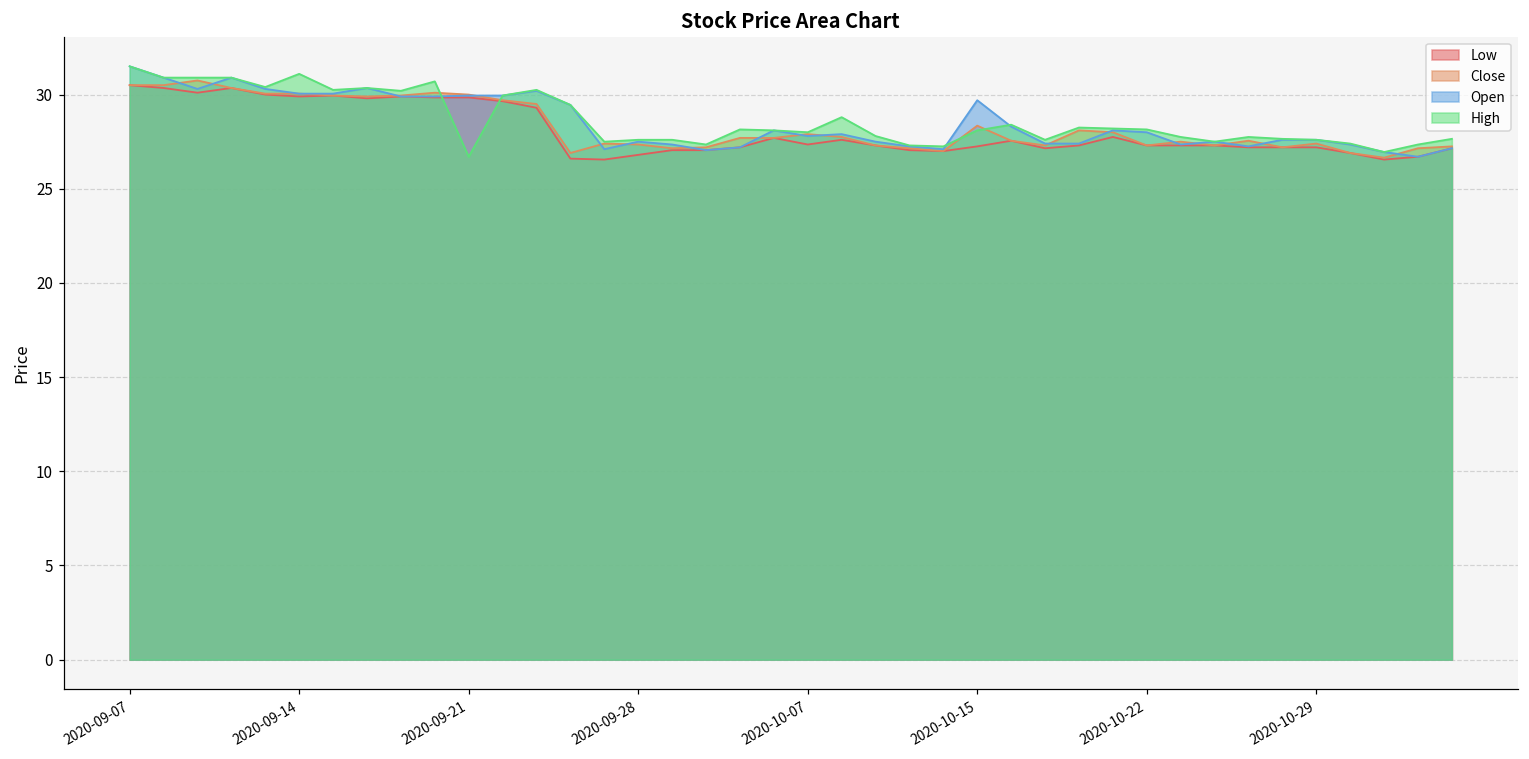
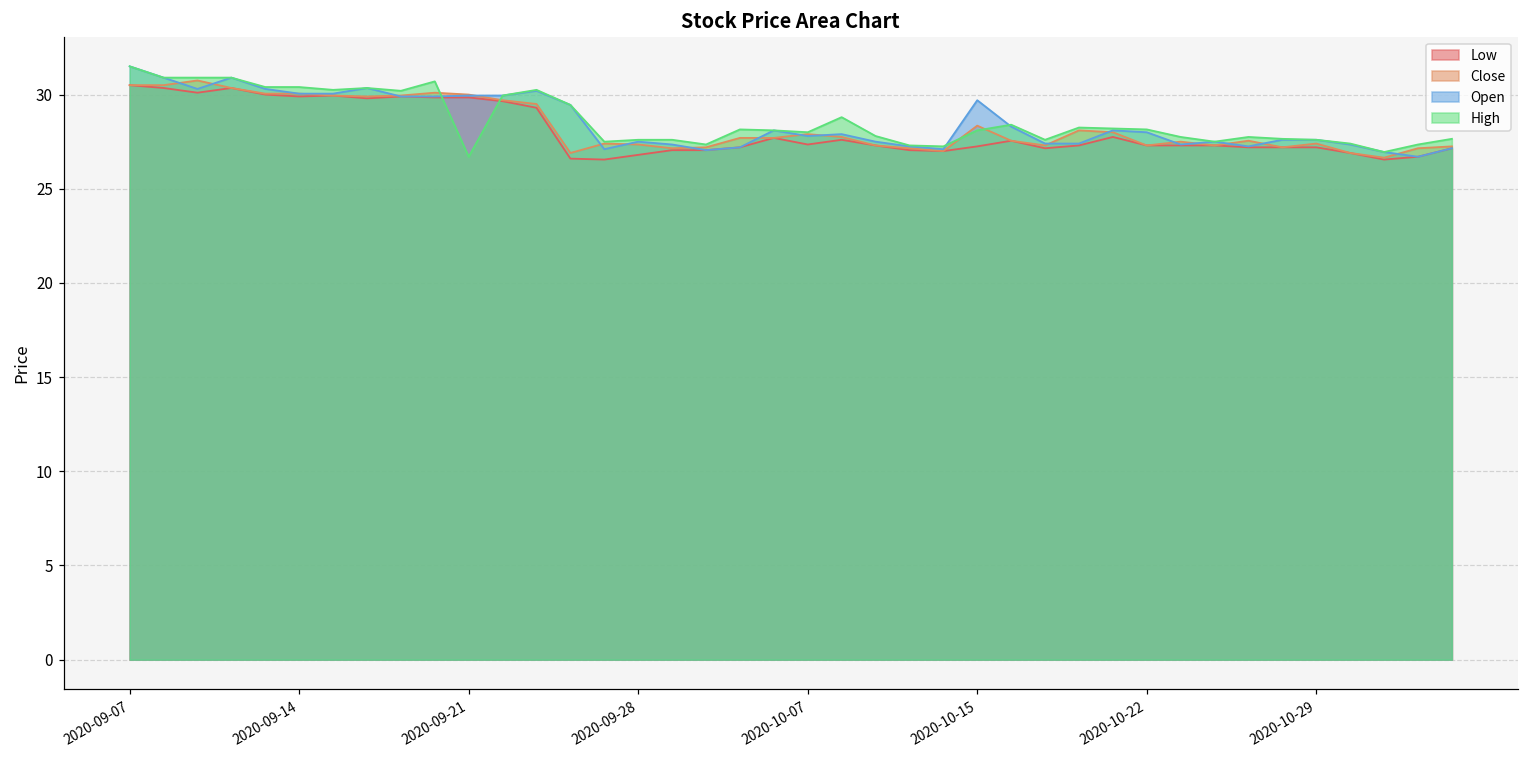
High, 2020-09-14: 31.1 -> 30.4
